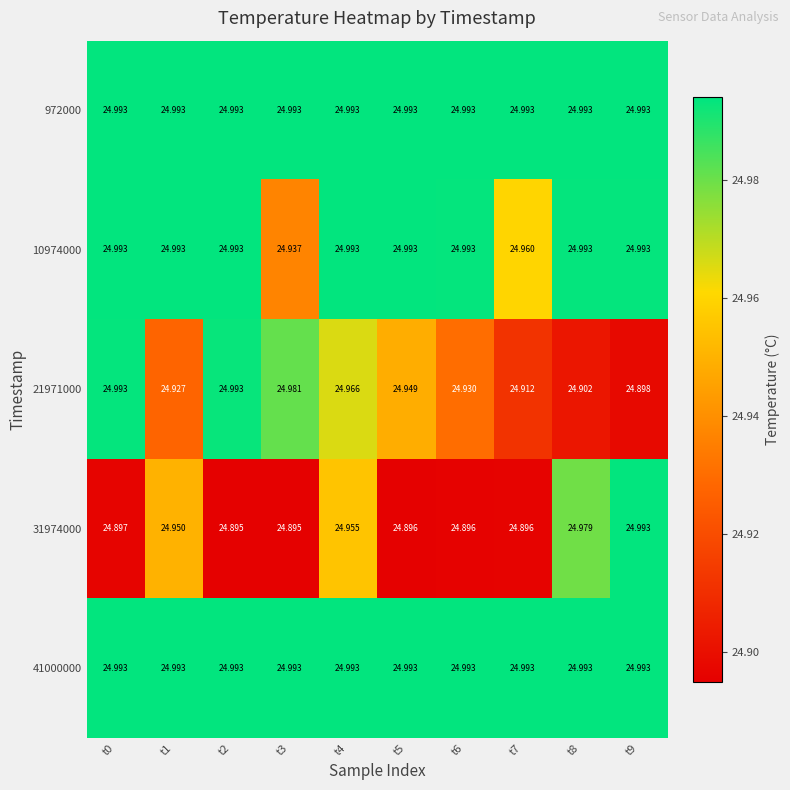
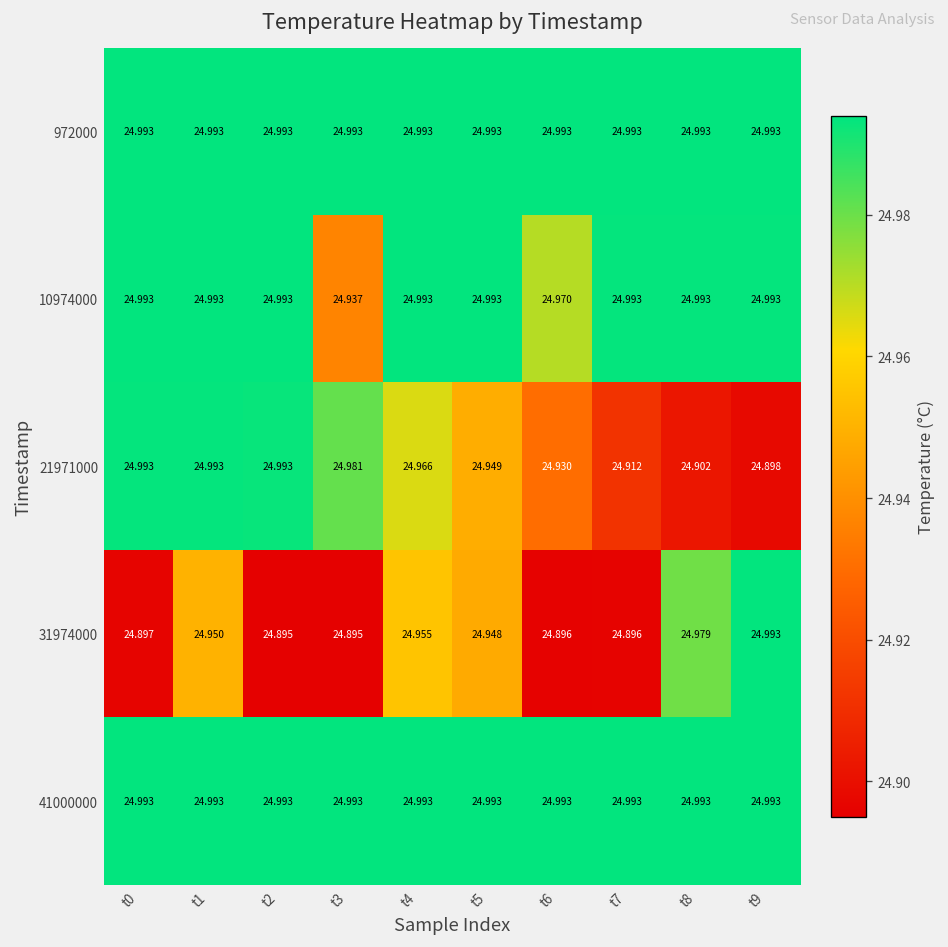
10974000, t6: 24.993 -> 24.970
10974000, t7: 24.960 -> 24.993
21971000, t1: 24.927 -> 24.993
31974000, t5: 24.896 -> 24.948
